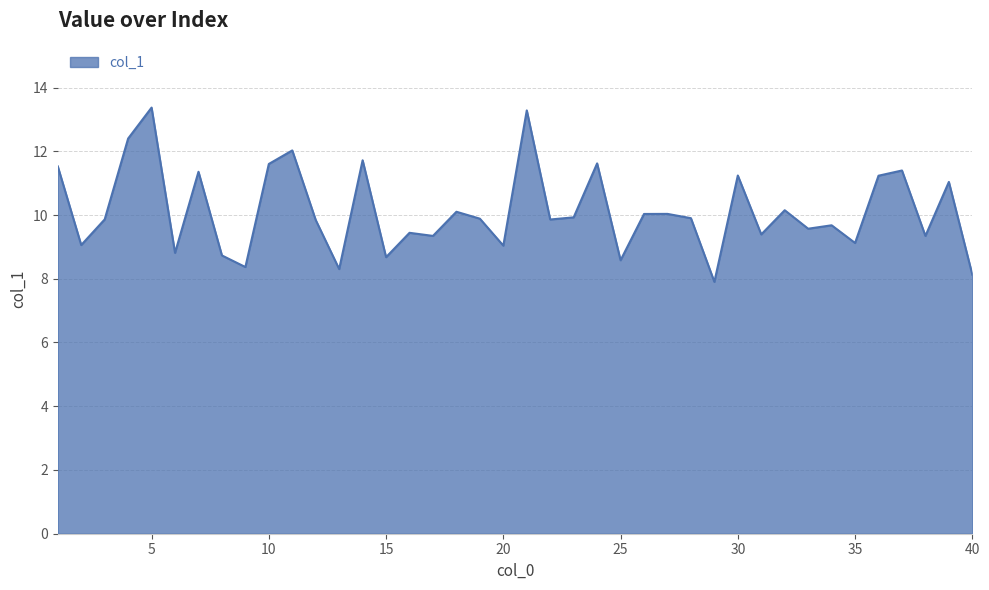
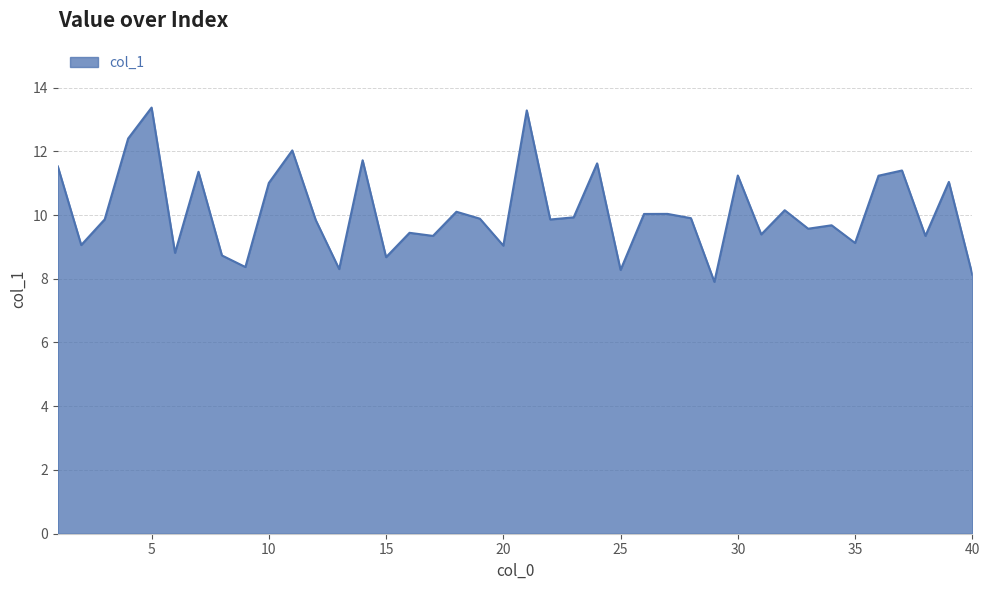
10: 11.6 -> 11.0
25: 8.6 -> 8.3
